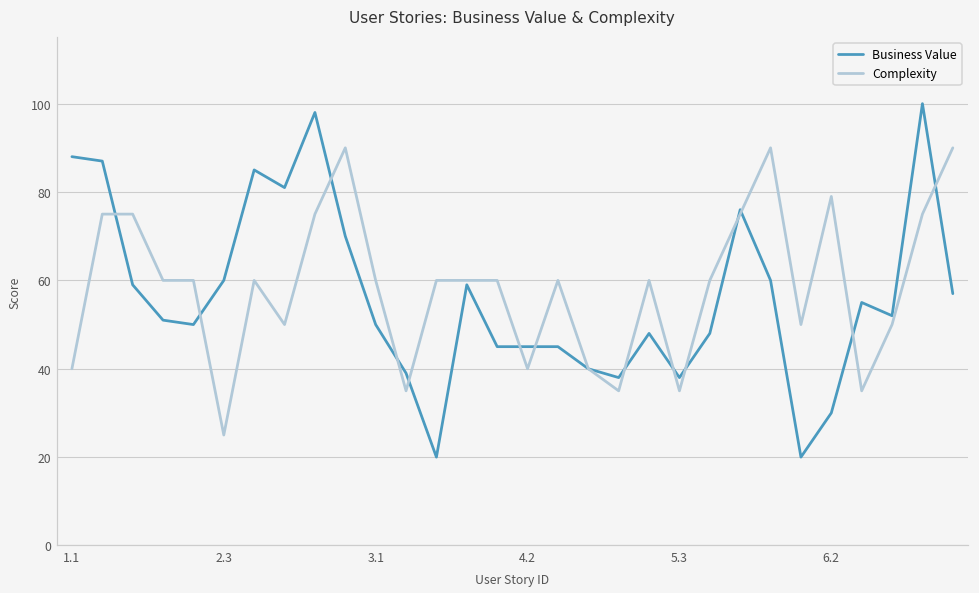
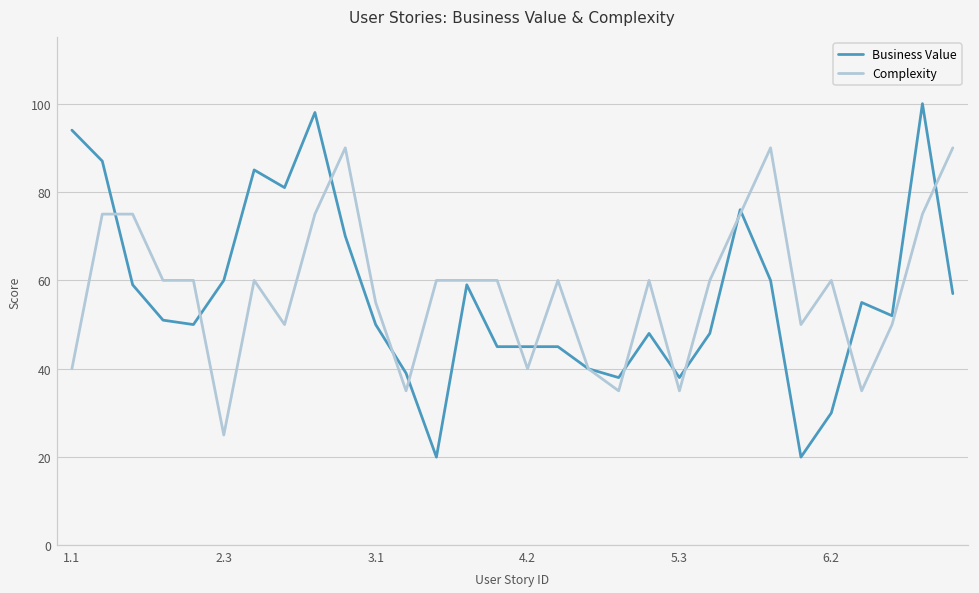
Business Value, 1.1: 88 -> 94
Complexity, 3.1: 60 -> 55
Complexity, 6.2: 79 -> 60
